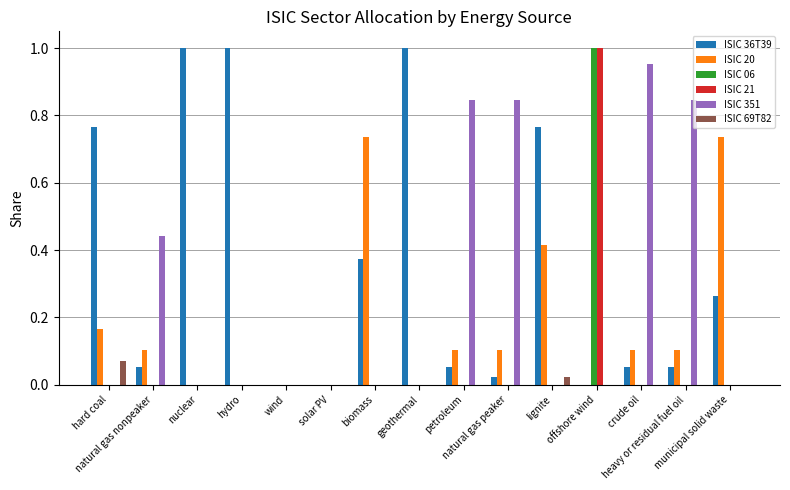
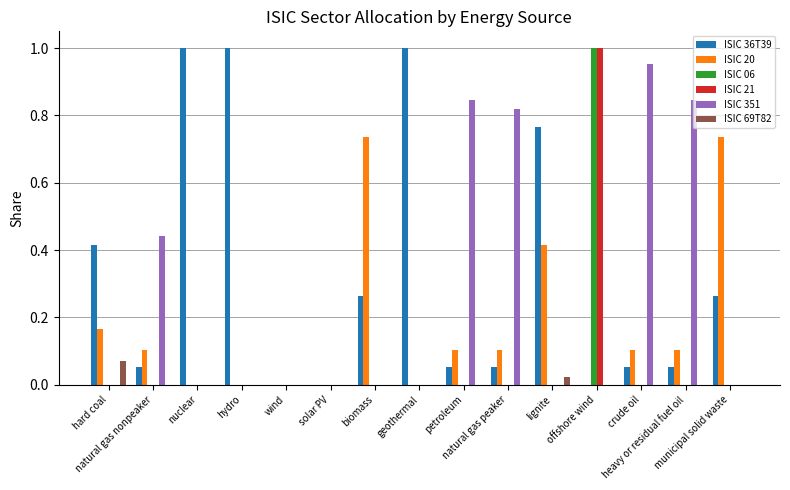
ISIC 36T39, hard coal: 0.77 -> 0.41
ISIC 36T39, biomass: 0.37 -> 0.26
ISIC 36T39, natural gas peaker: 0.02 -> 0.05
ISIC 351, natural gas peaker: 0.84 -> 0.82
